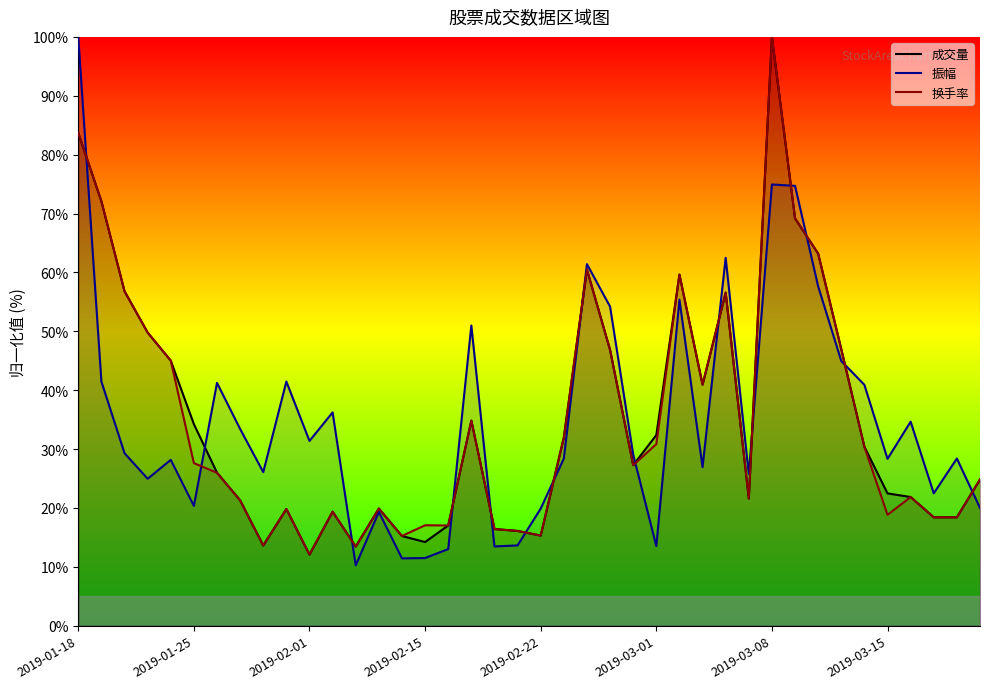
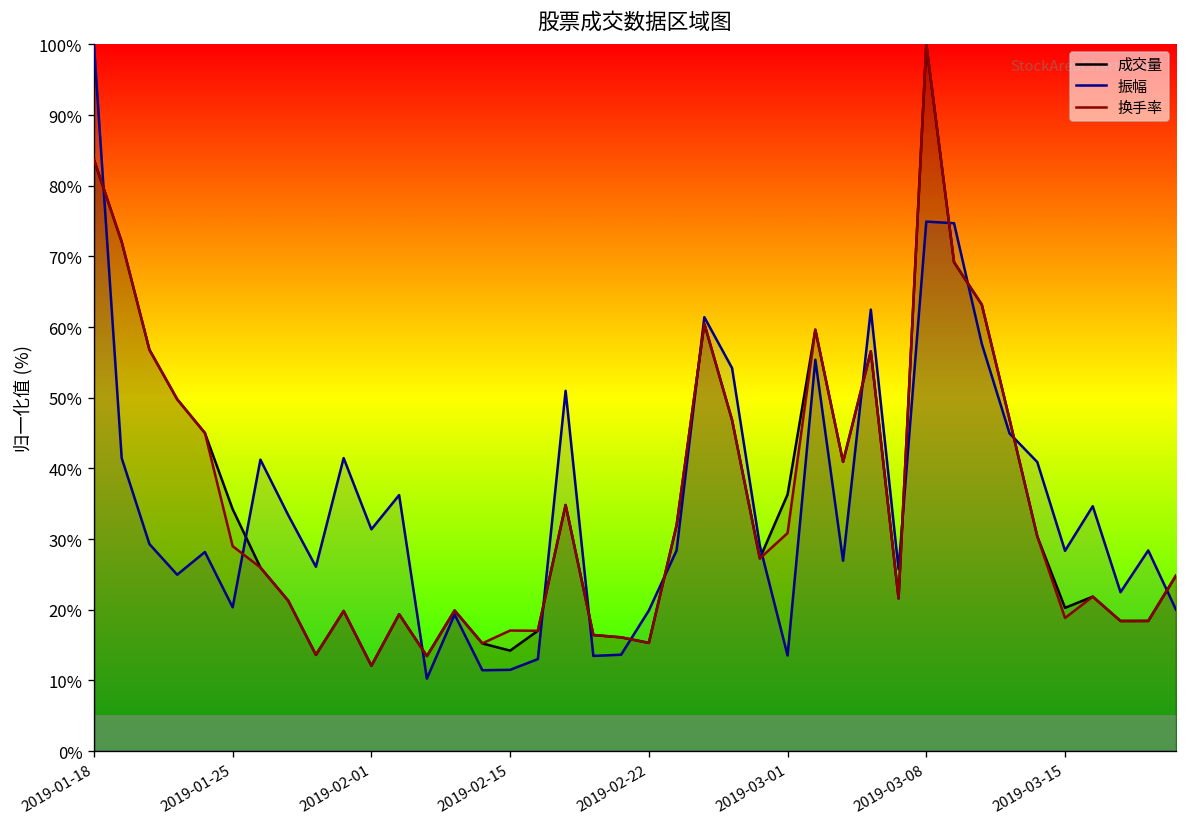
换手率, 2019-01-25: 28% -> 29%
成交量, 2019-03-01: 32% -> 36%
成交量, 2019-03-15: 22% -> 20%
